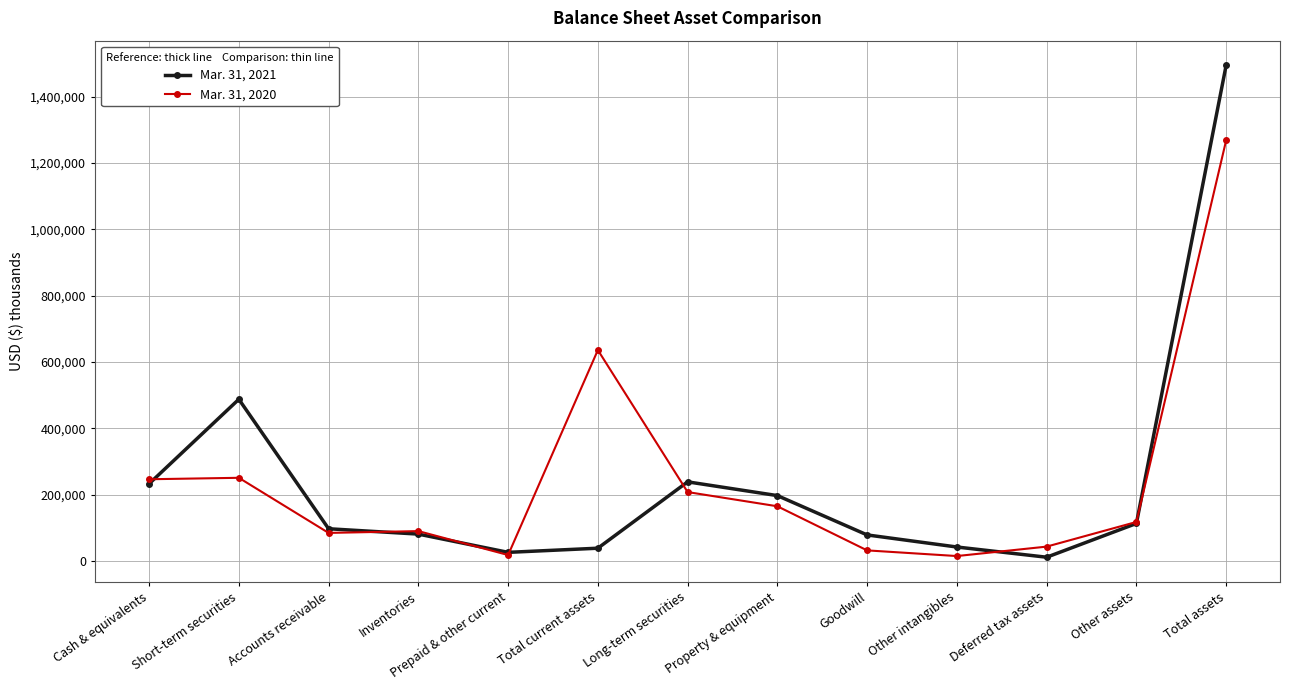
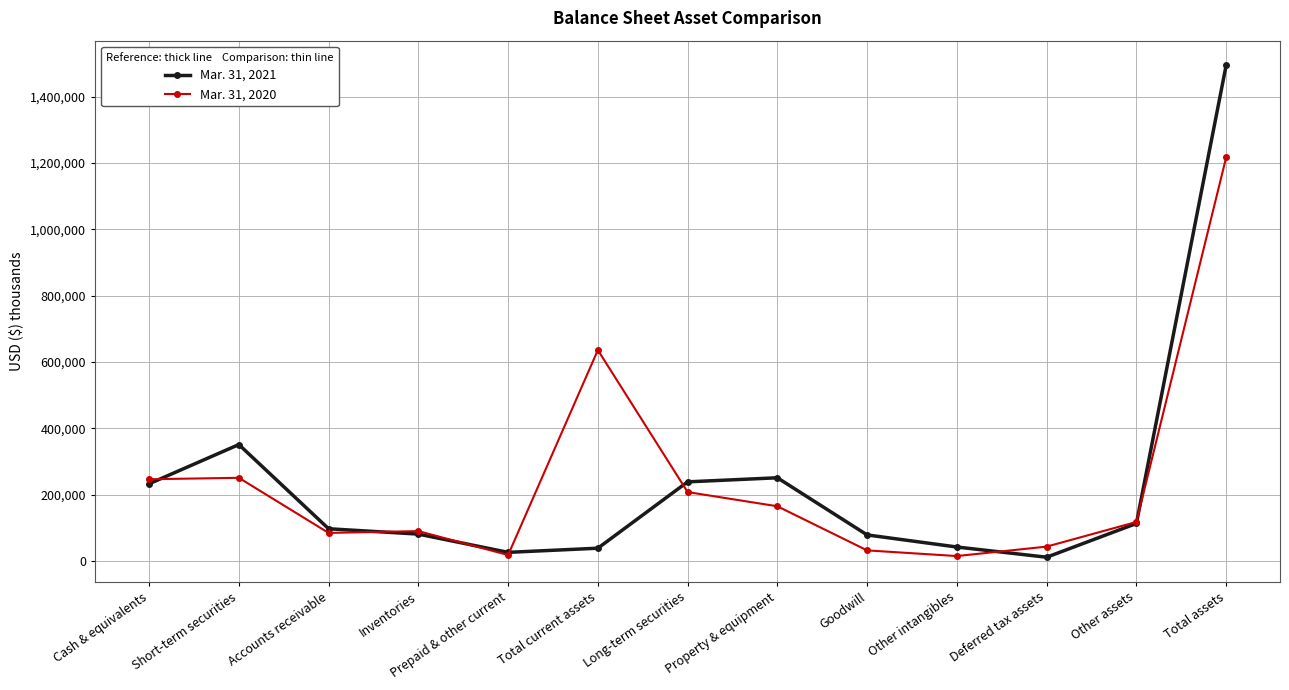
Mar. 31, 2021, Short-term securities: 490,000 -> 350,000
Mar. 31, 2021, Property & equipment: 200,000 -> 250,000
Mar. 31, 2020, Total assets: 1,270,000 -> 1,220,000
